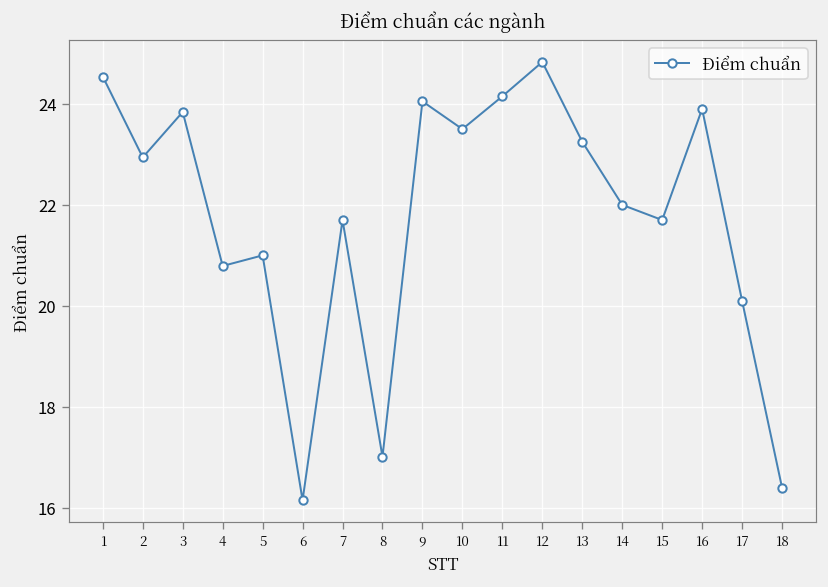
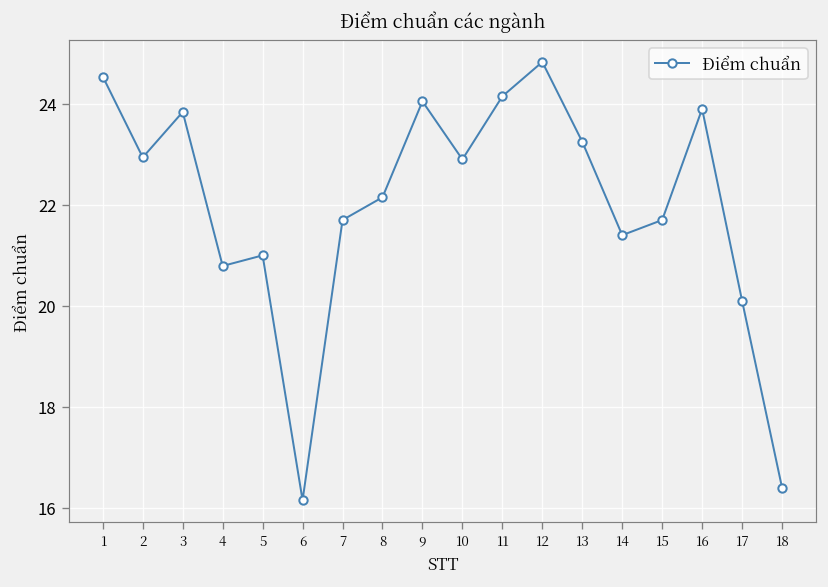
8: 17.0 -> 22.2
10: 23.5 -> 22.9
14: 22.0 -> 21.4
